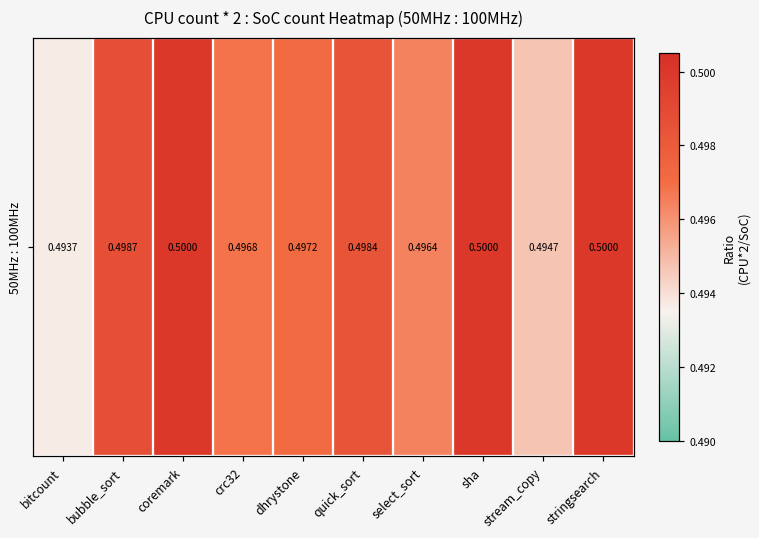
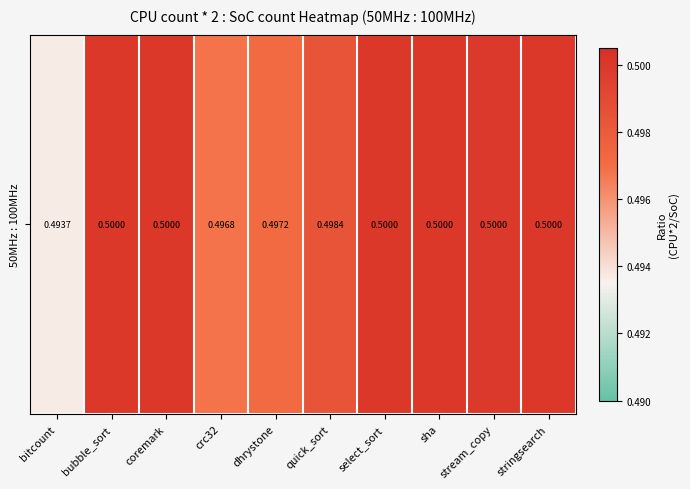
50MHz : 100MHz, bubble_sort: 0.4987 -> 0.5000
50MHz : 100MHz, select_sort: 0.4964 -> 0.5000
50MHz : 100MHz, stream_copy: 0.4947 -> 0.5000
